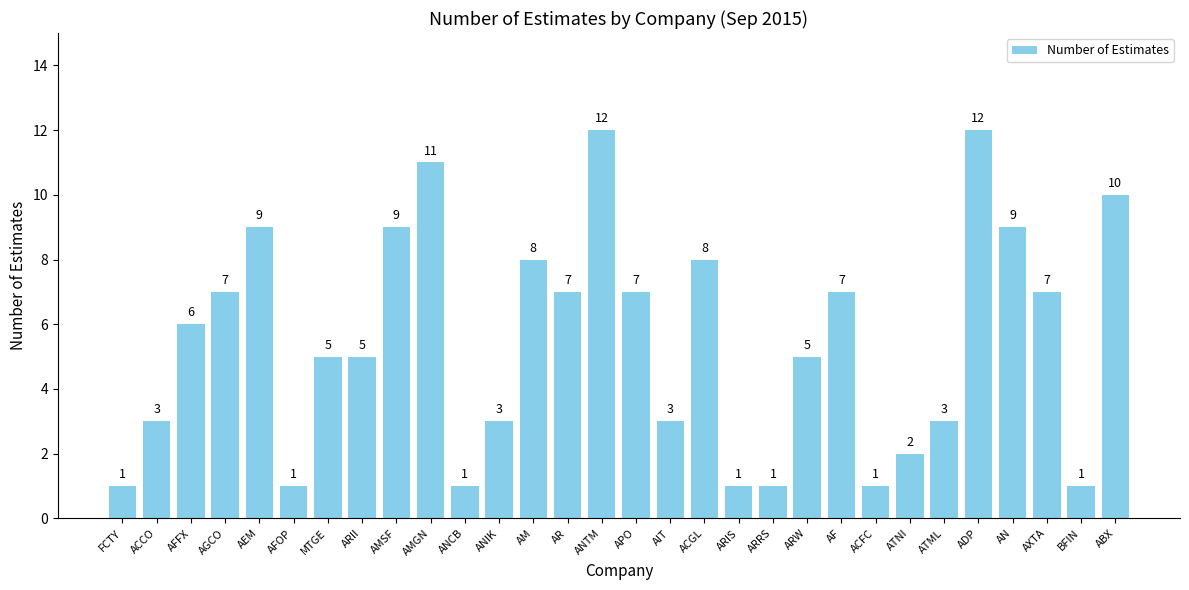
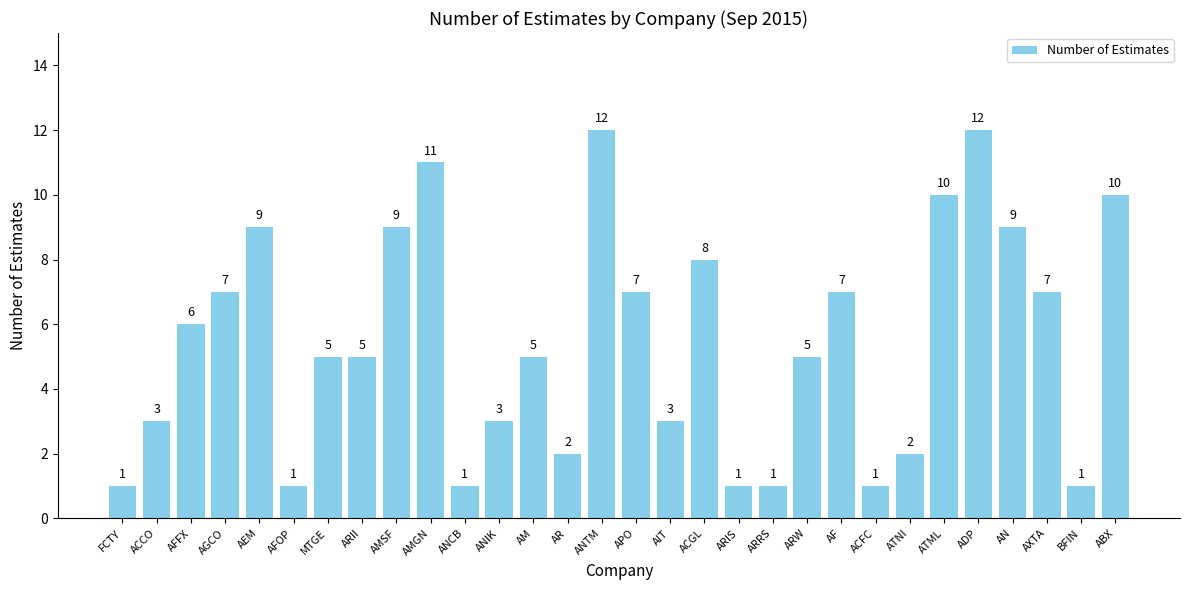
AM: 8 -> 5
AR: 7 -> 2
ATML: 3 -> 10
